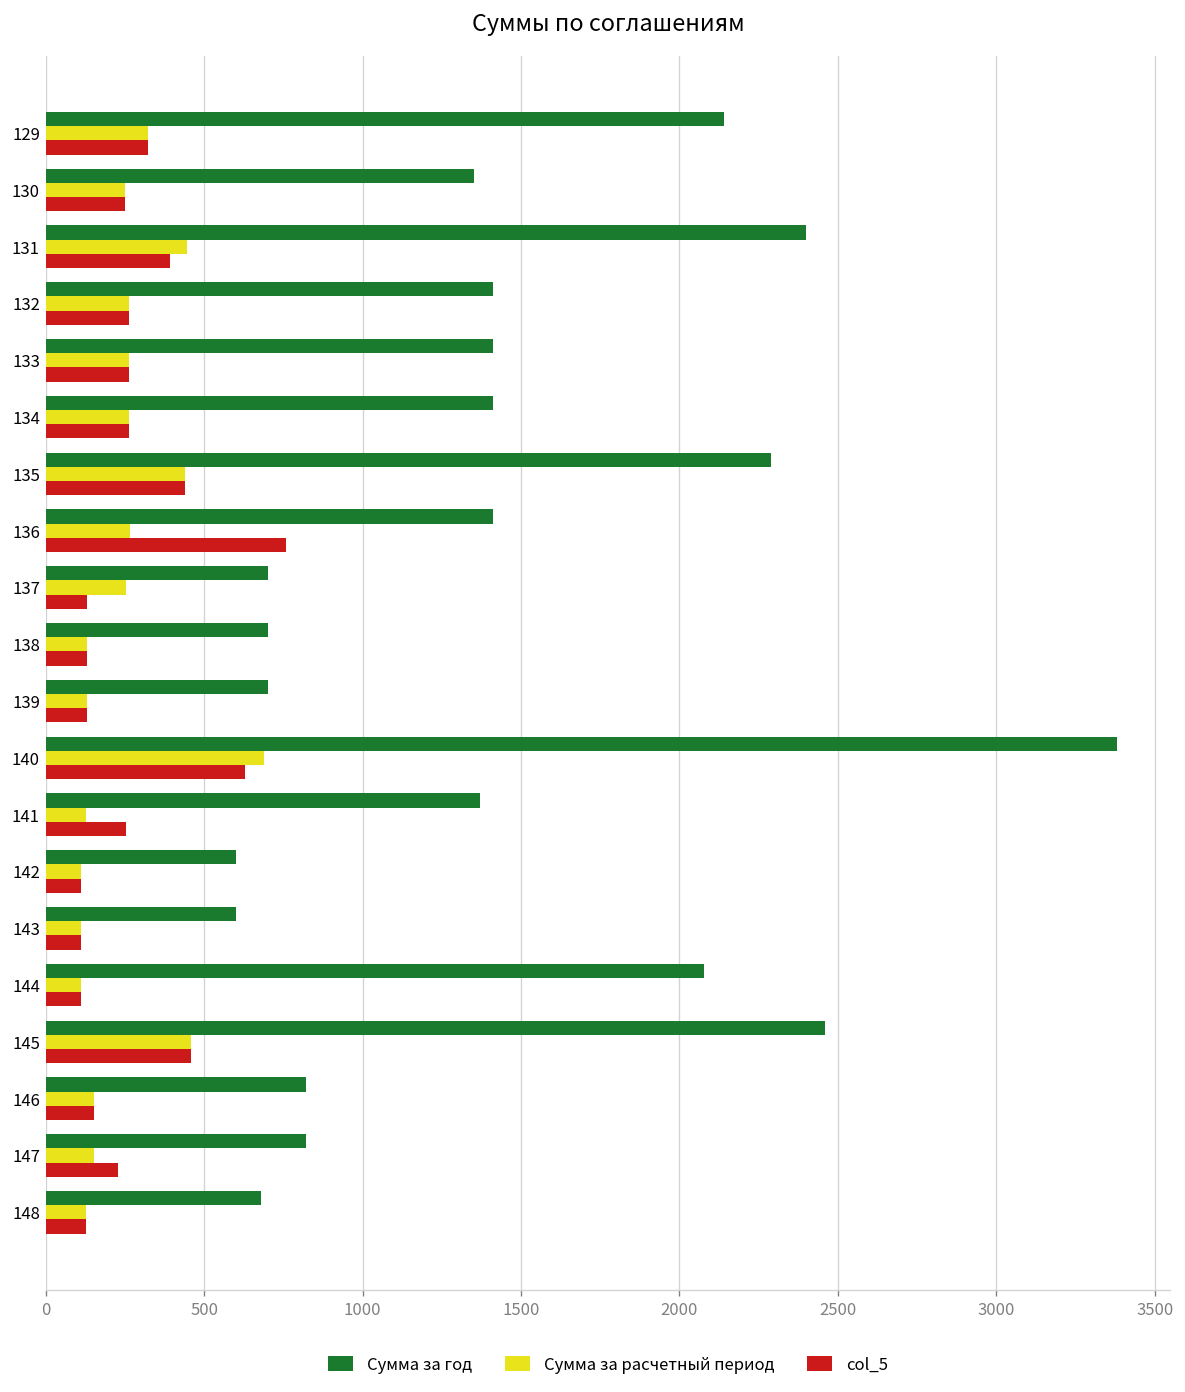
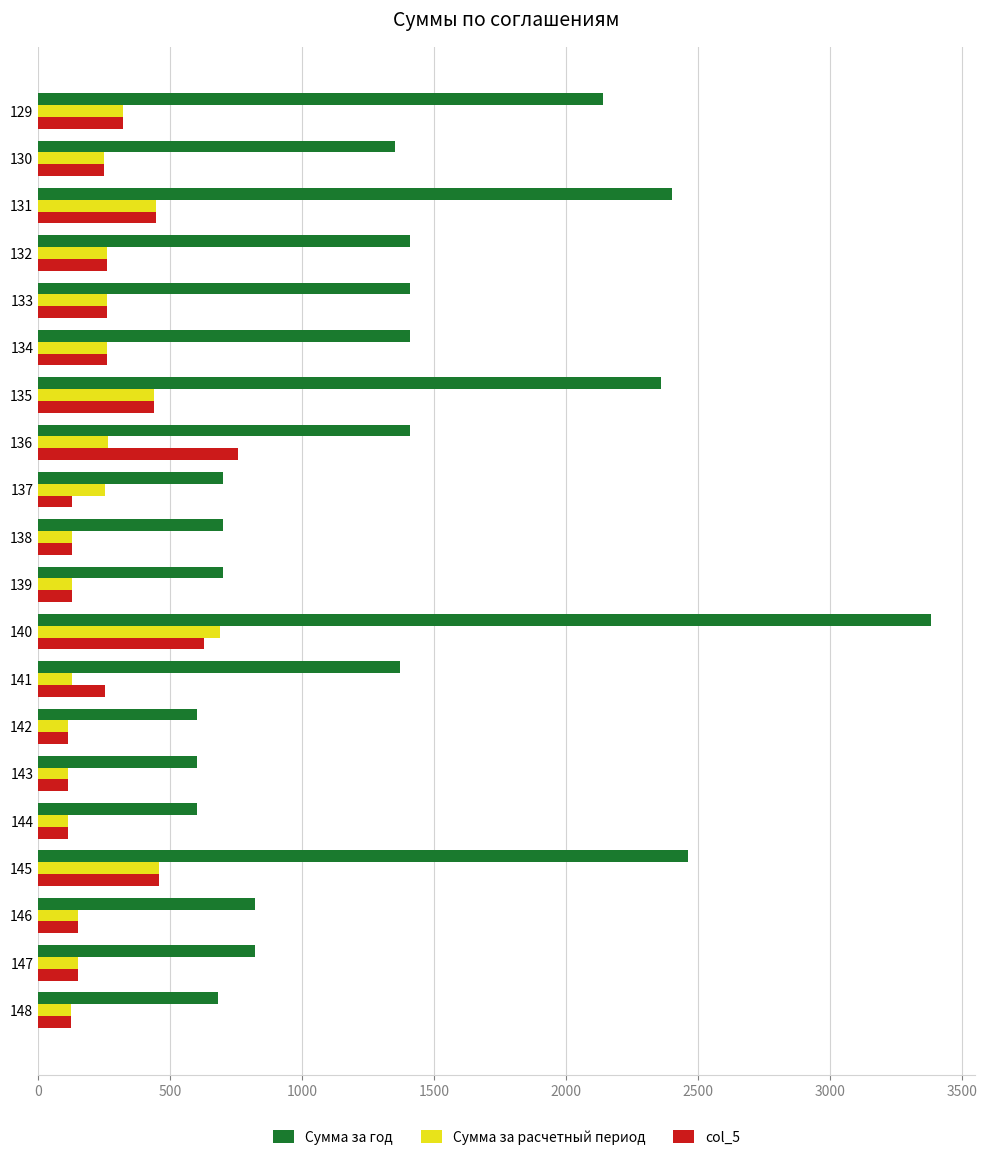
col_5, 131: 390 -> 450
Сумма за год, 135: 2290 -> 2360
Сумма за год, 144: 2080 -> 600
col_5, 147: 230 -> 150
